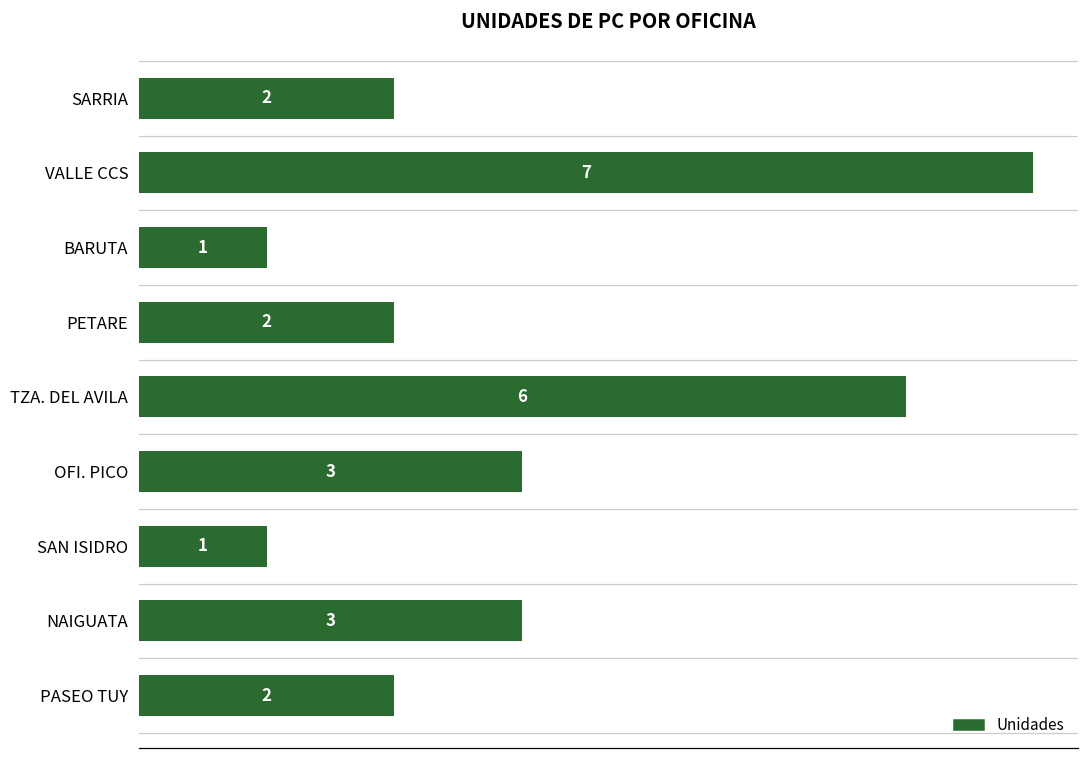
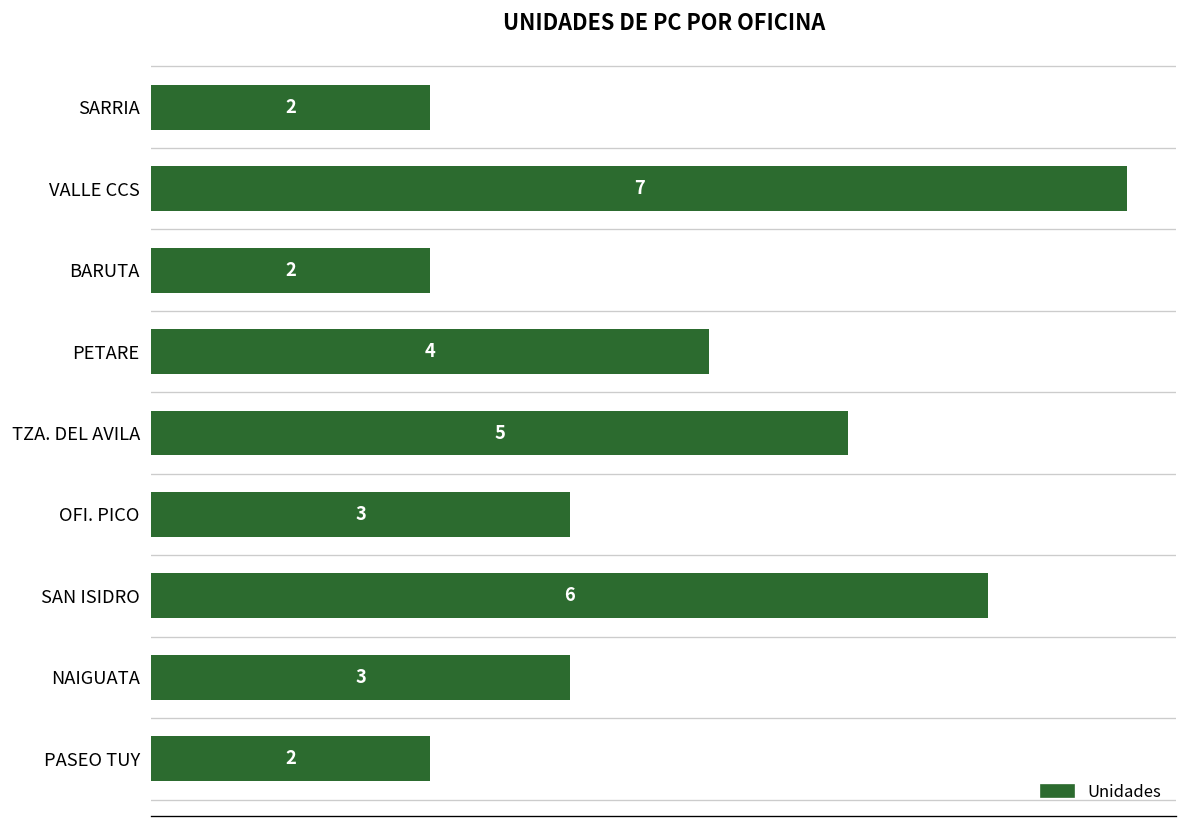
BARUTA: 1 -> 2
PETARE: 2 -> 4
TZA. DEL AVILA: 6 -> 5
SAN ISIDRO: 1 -> 6
